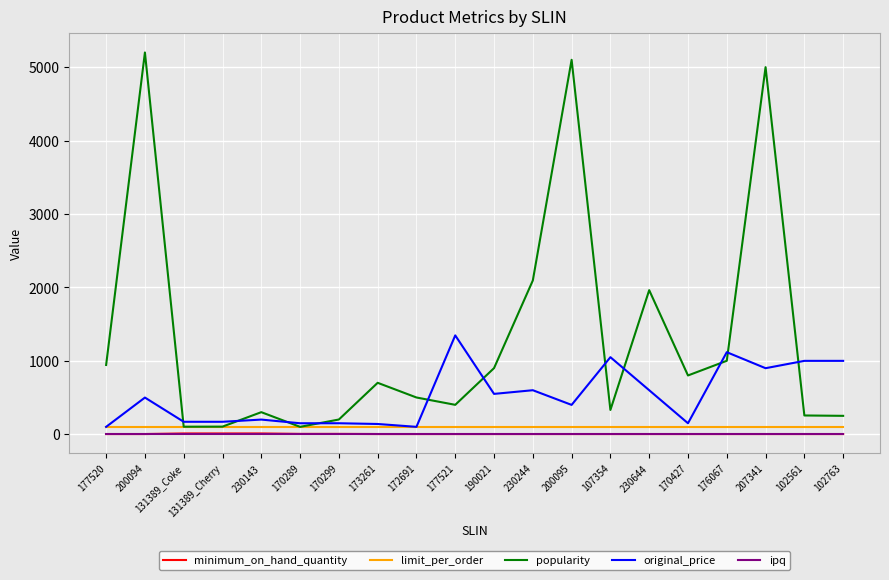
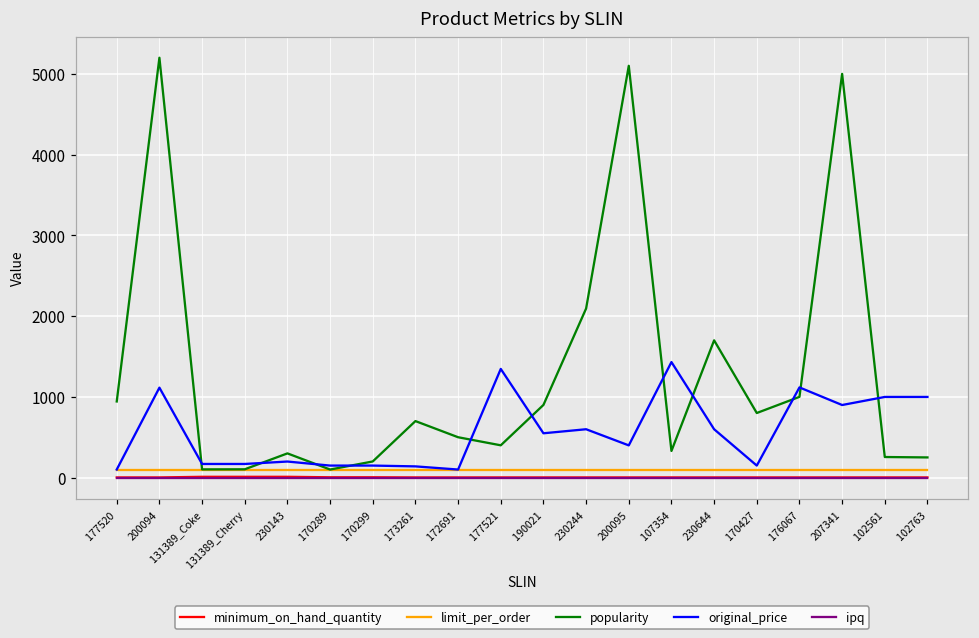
original_price, 200094: 500 -> 1100
original_price, 107354: 1000 -> 1400
popularity, 230644: 2000 -> 1700
